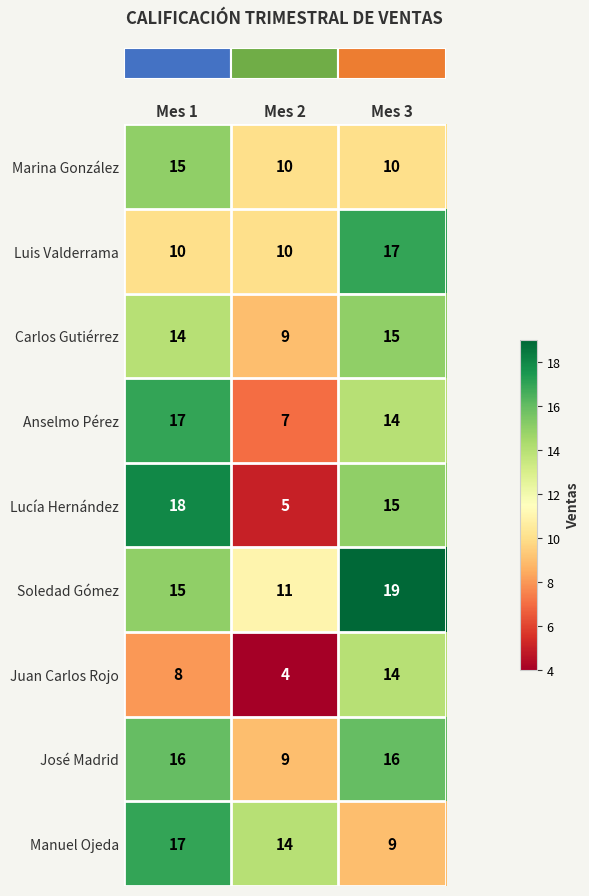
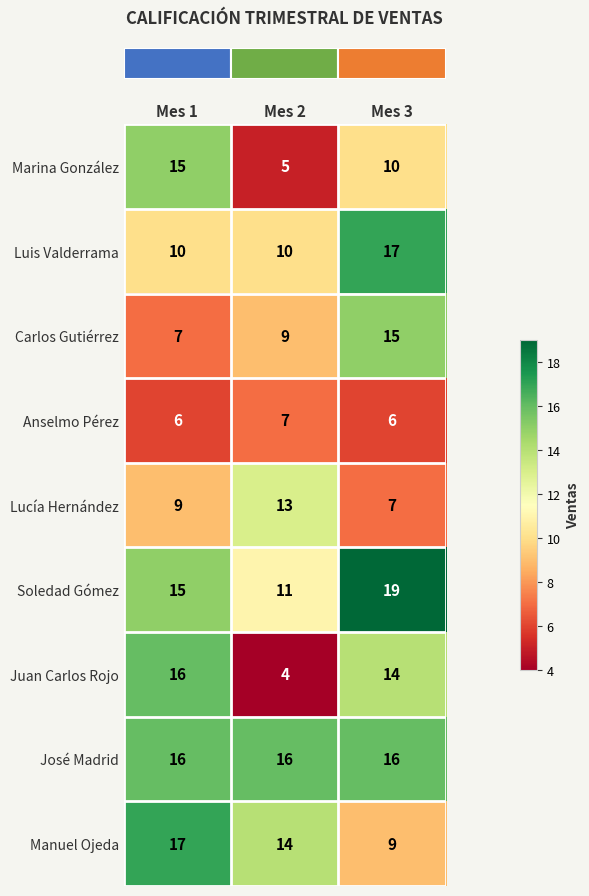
Marina González, Mes 2: 10 -> 5
Carlos Gutiérrez, Mes 1: 14 -> 7
Anselmo Pérez, Mes 1: 17 -> 6
Anselmo Pérez, Mes 3: 14 -> 6
Lucía Hernández, Mes 1: 18 -> 9
Lucía Hernández, Mes 2: 5 -> 13
Lucía Hernández, Mes 3: 15 -> 7
Juan Carlos Rojo, Mes 1: 8 -> 16
José Madrid, Mes 2: 9 -> 16
